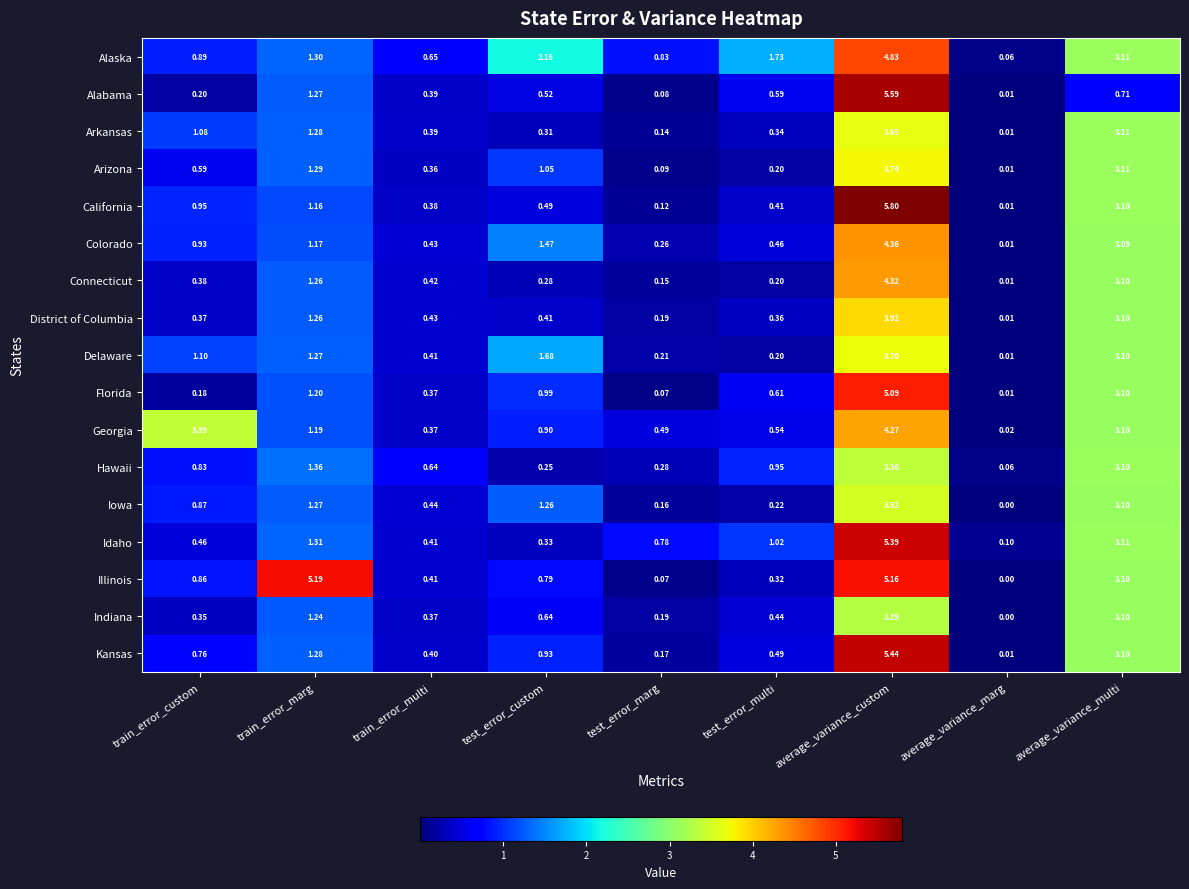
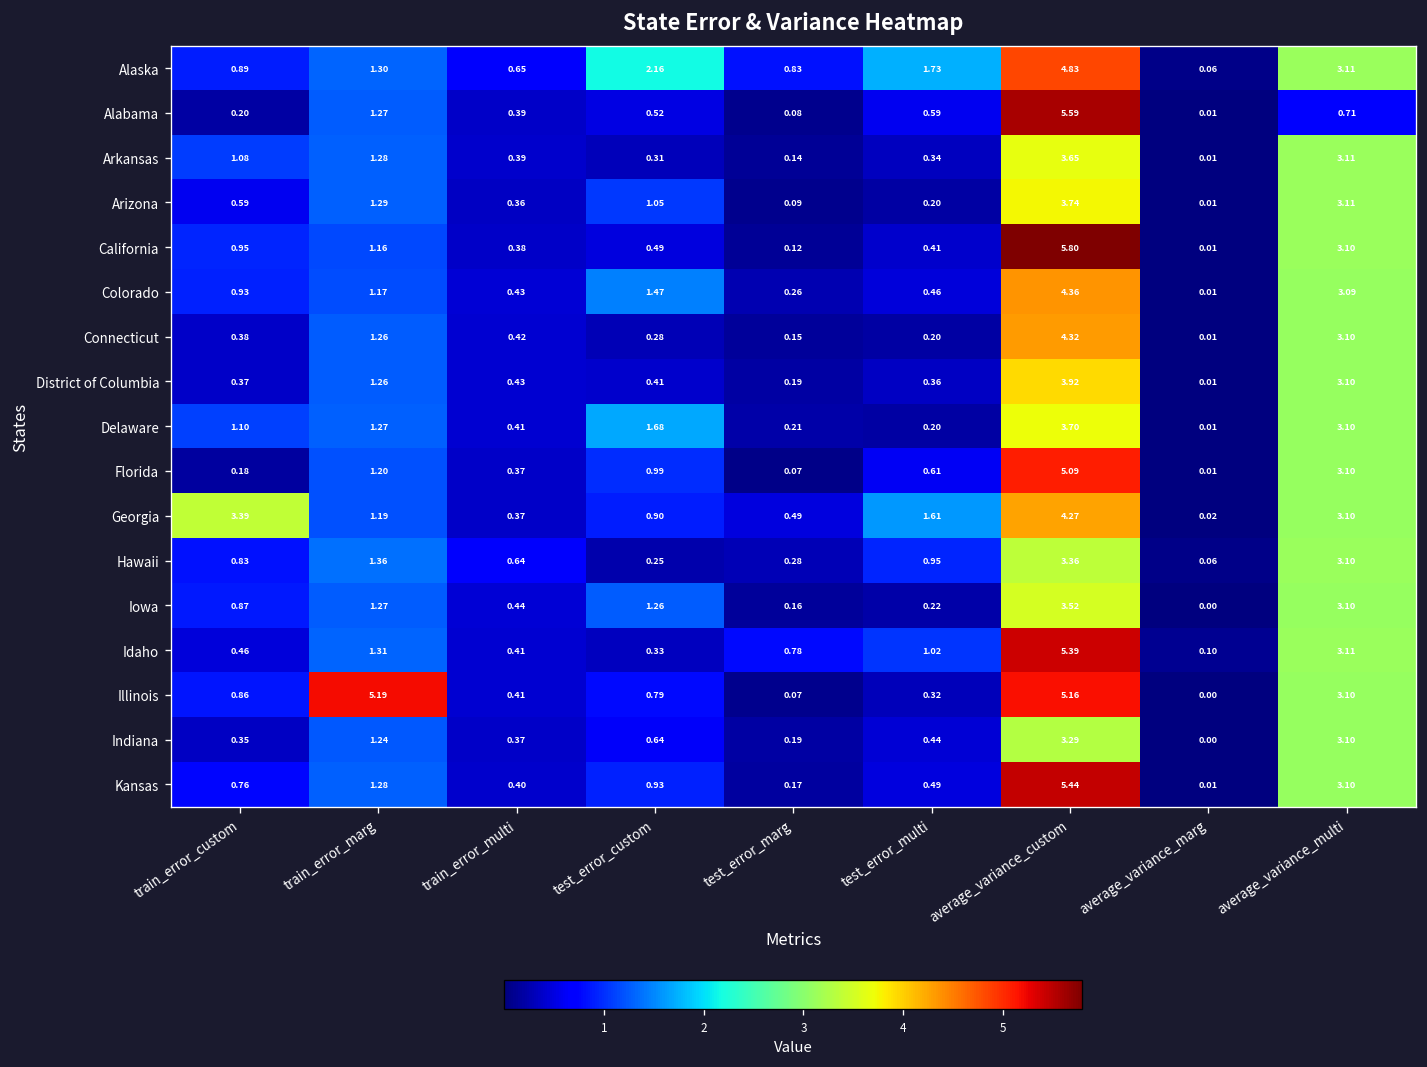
Georgia, test_error_multi: 0.54 -> 1.61
